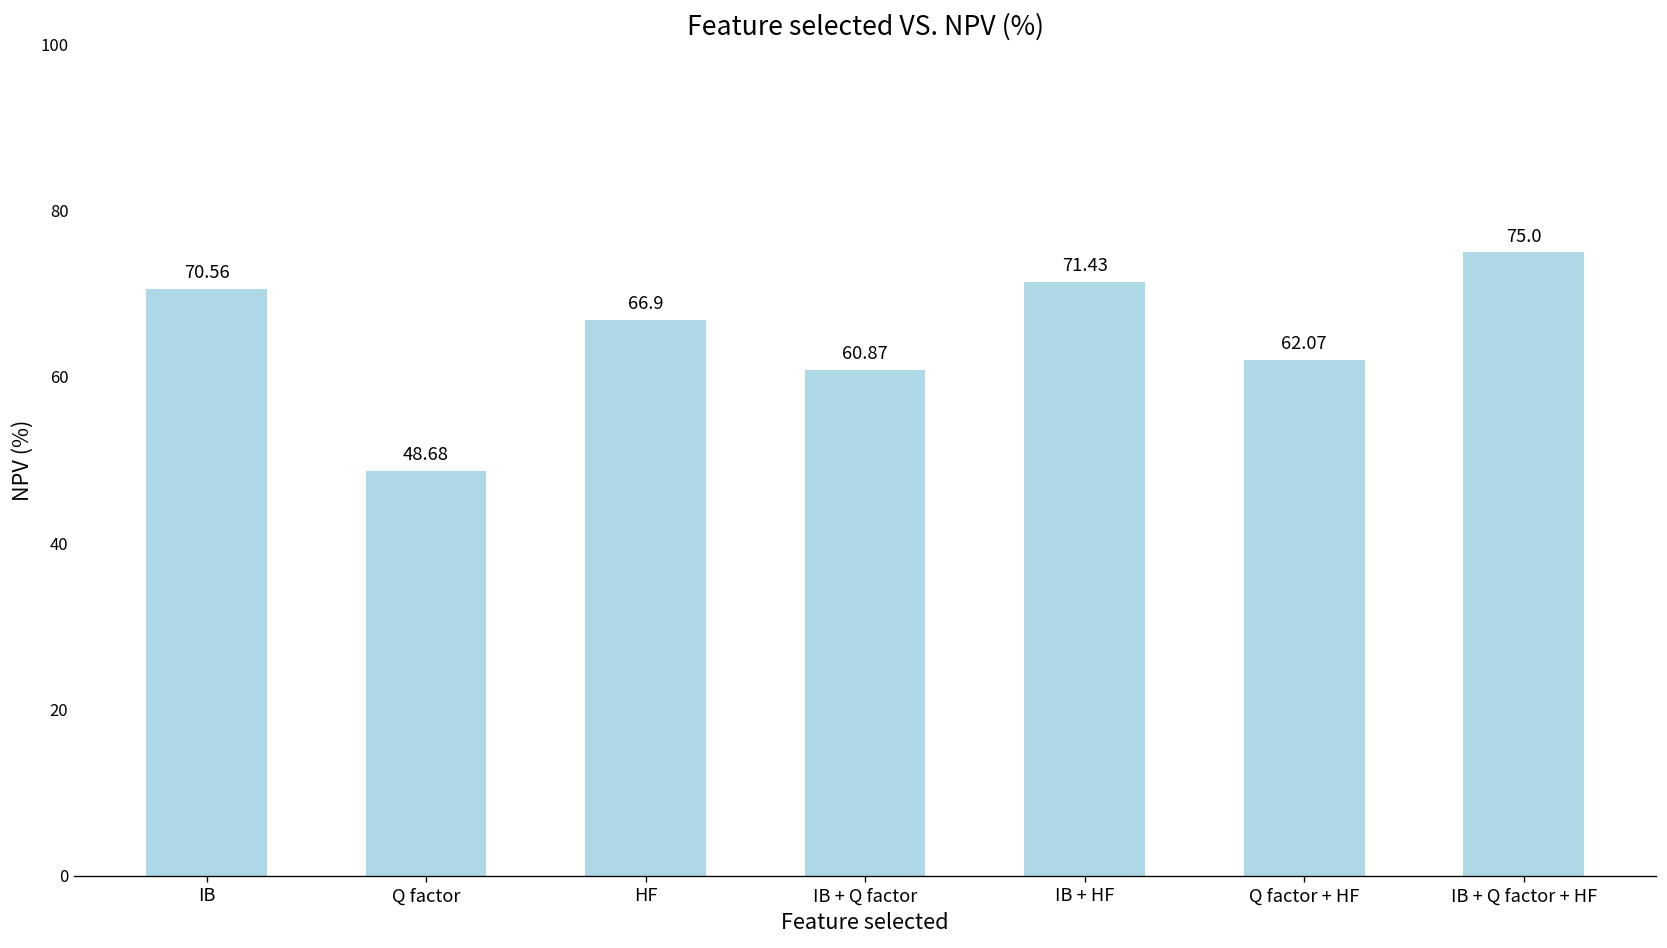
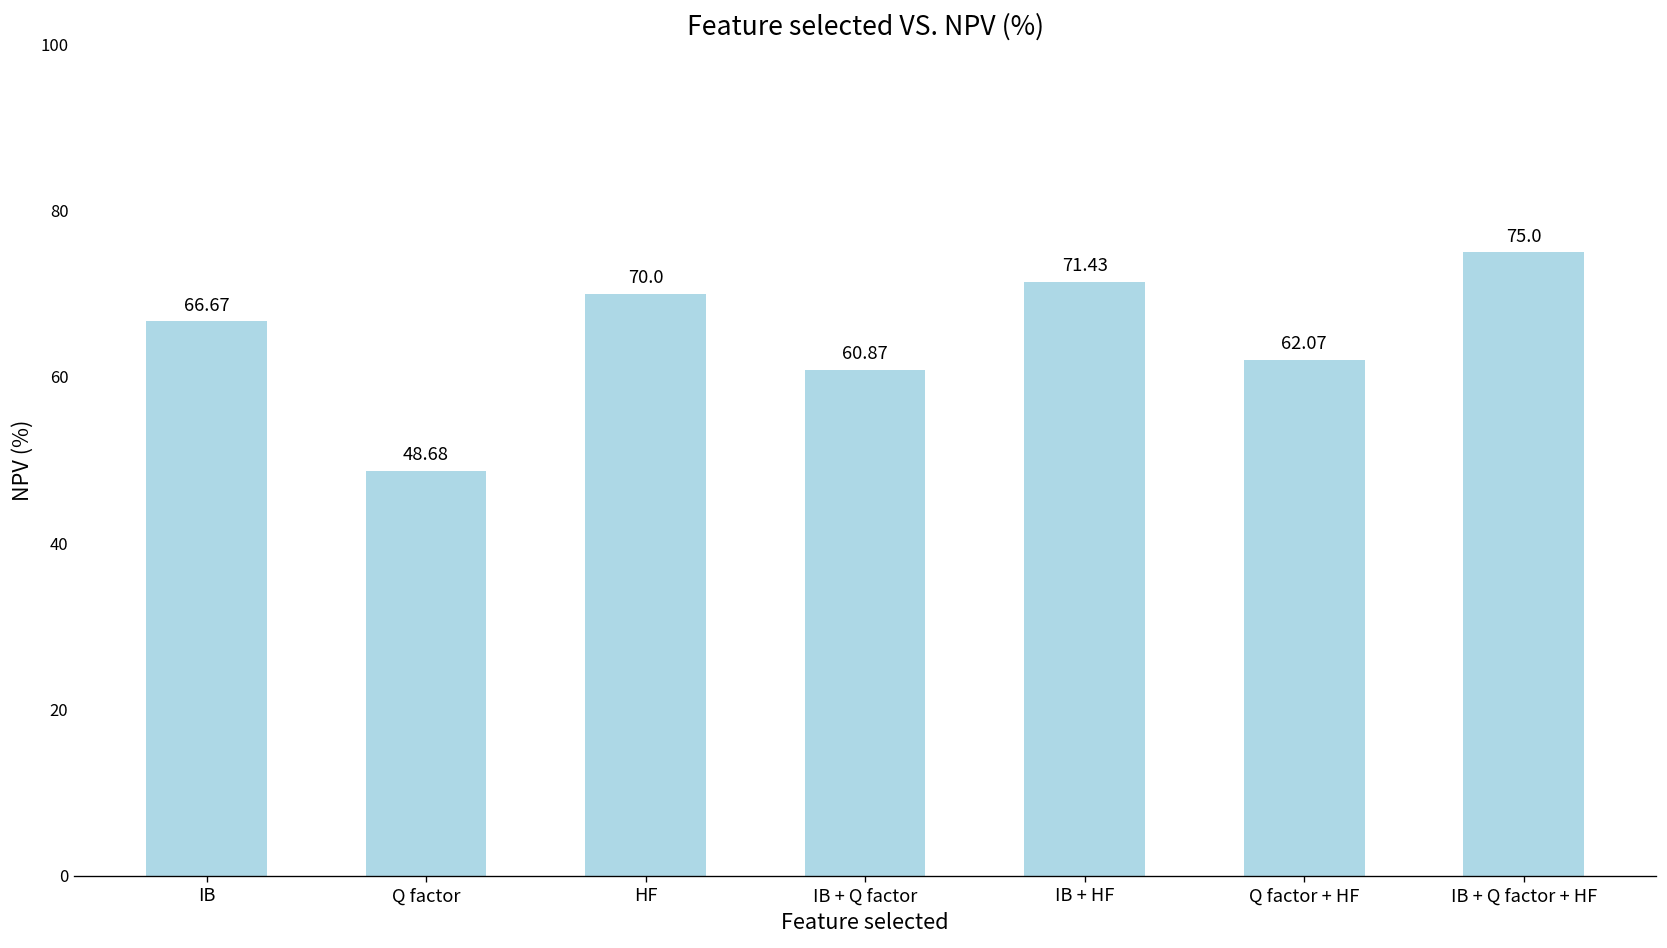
IB: 70.56 -> 66.67
HF: 66.9 -> 70.0
